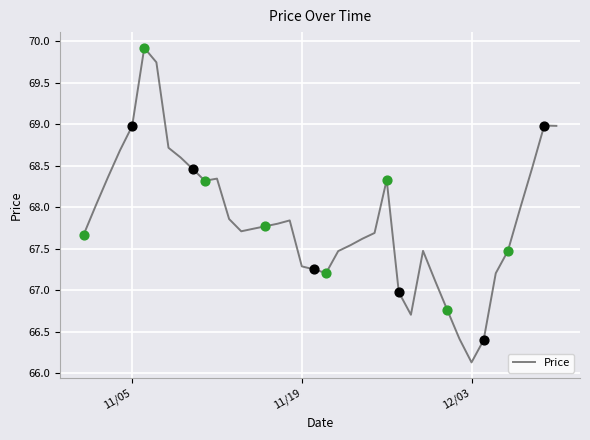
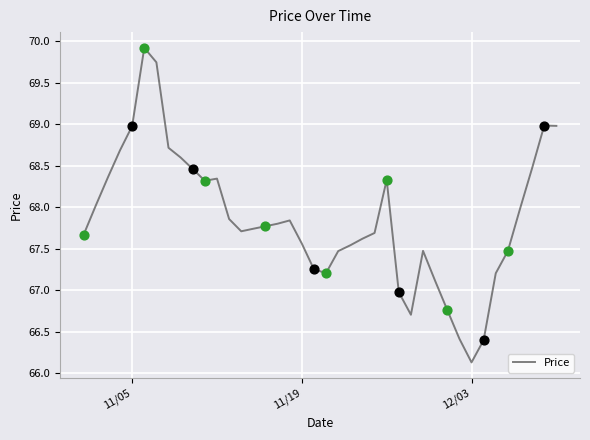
Price, 11/19: 67.3 -> 67.6
